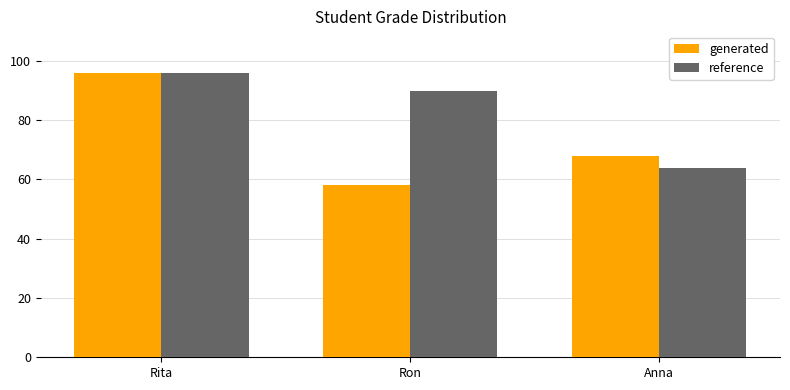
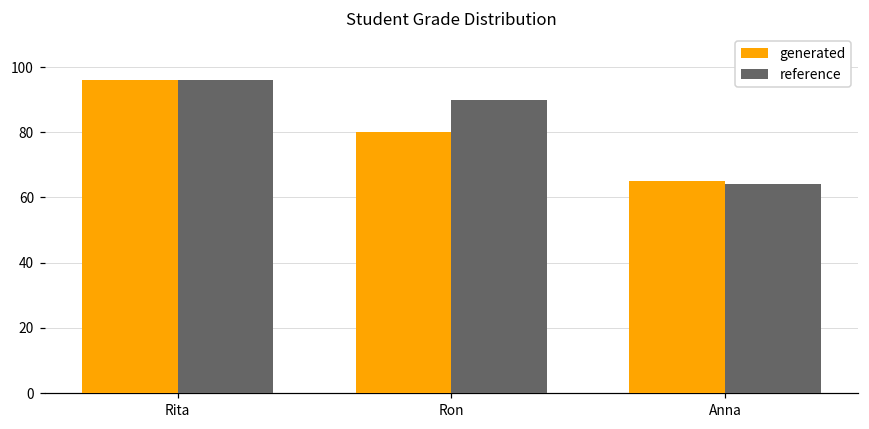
generated, Ron: 58 -> 80
generated, Anna: 68 -> 65
